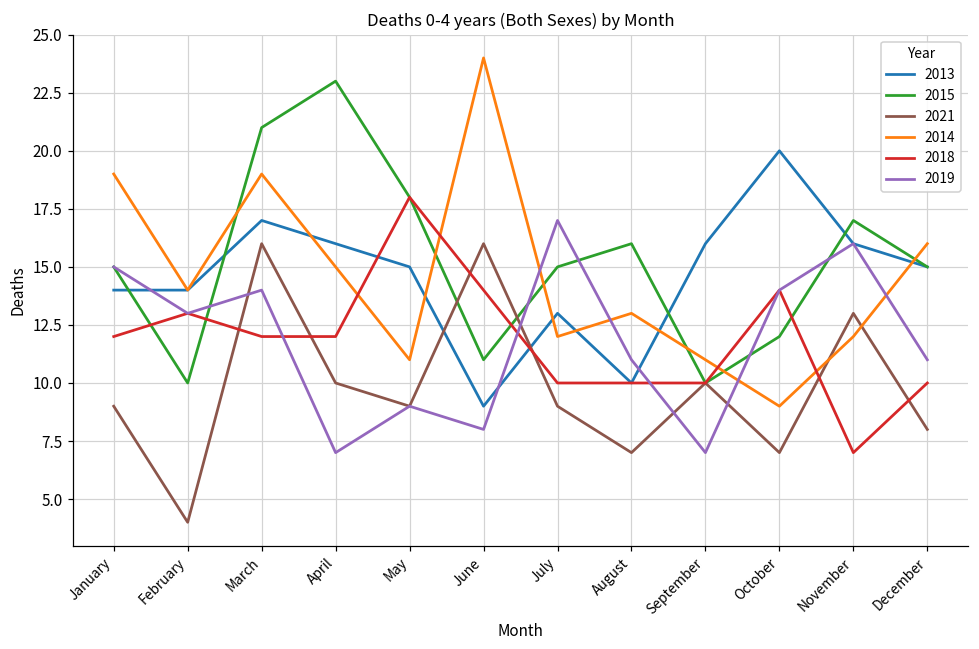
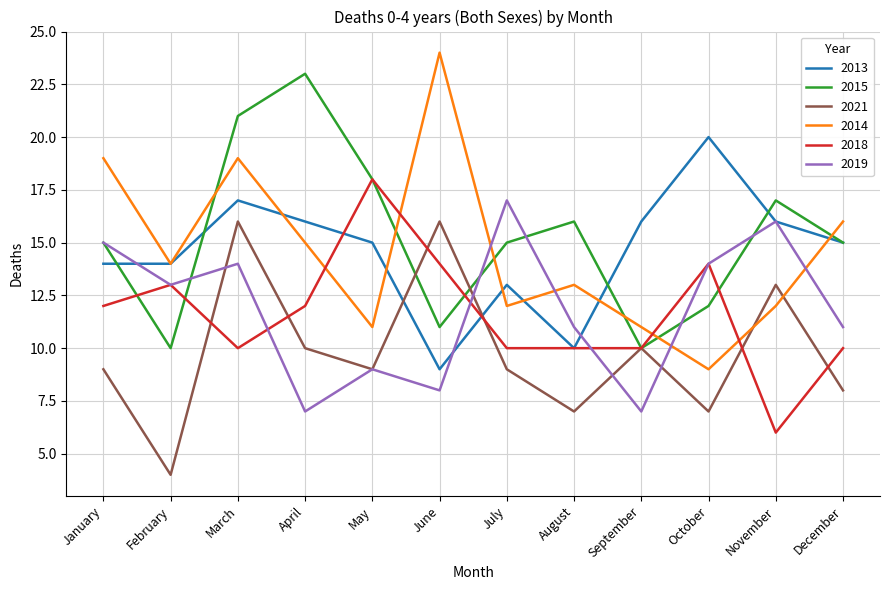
2018, March: 12 -> 10
2018, November: 7 -> 6
